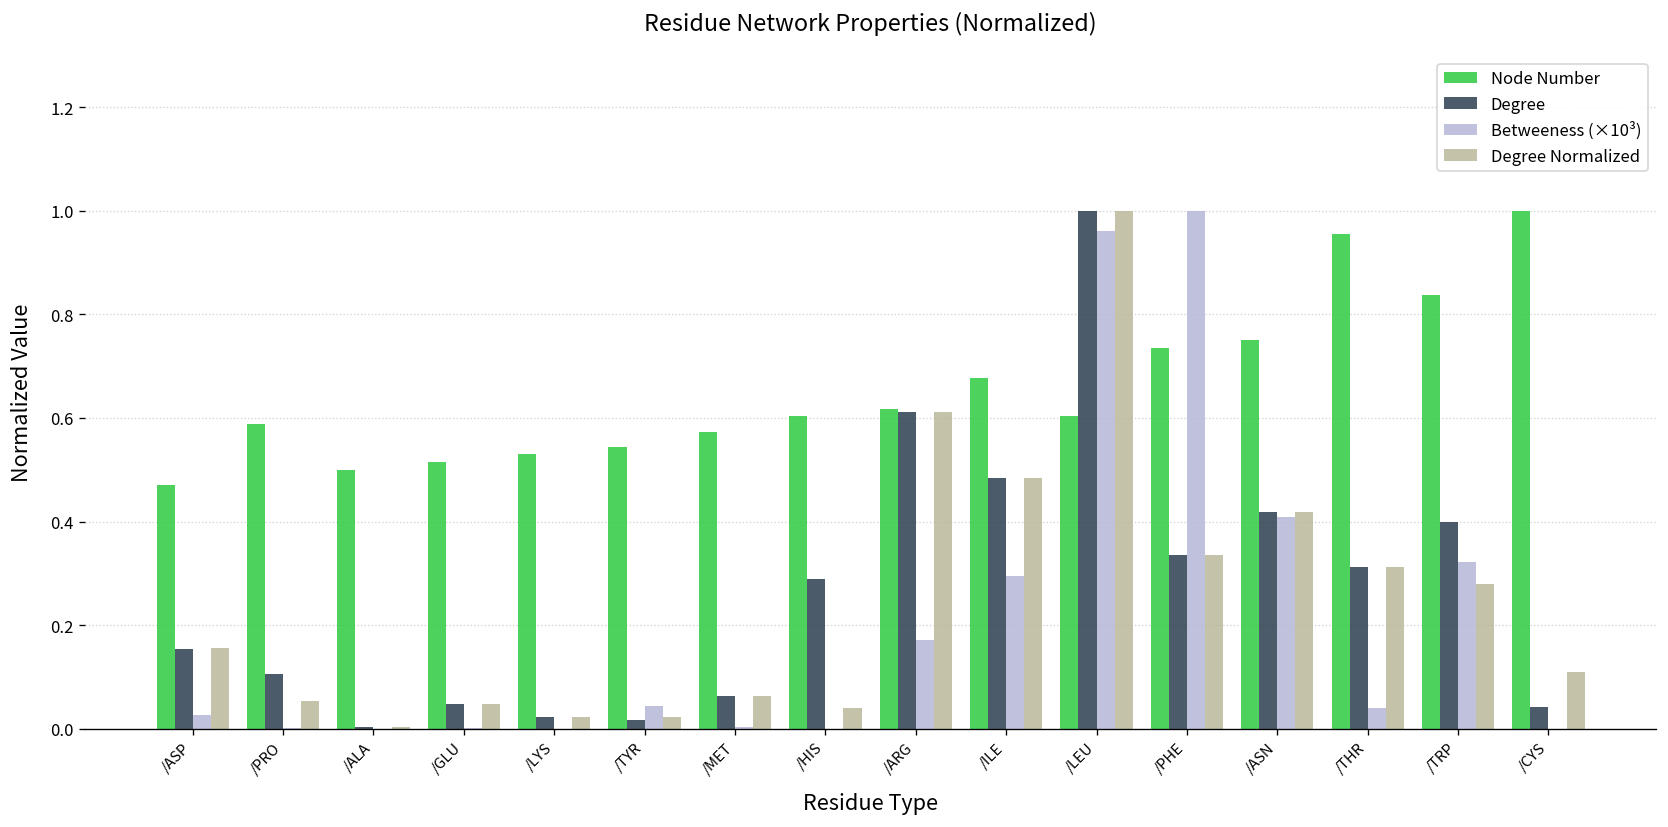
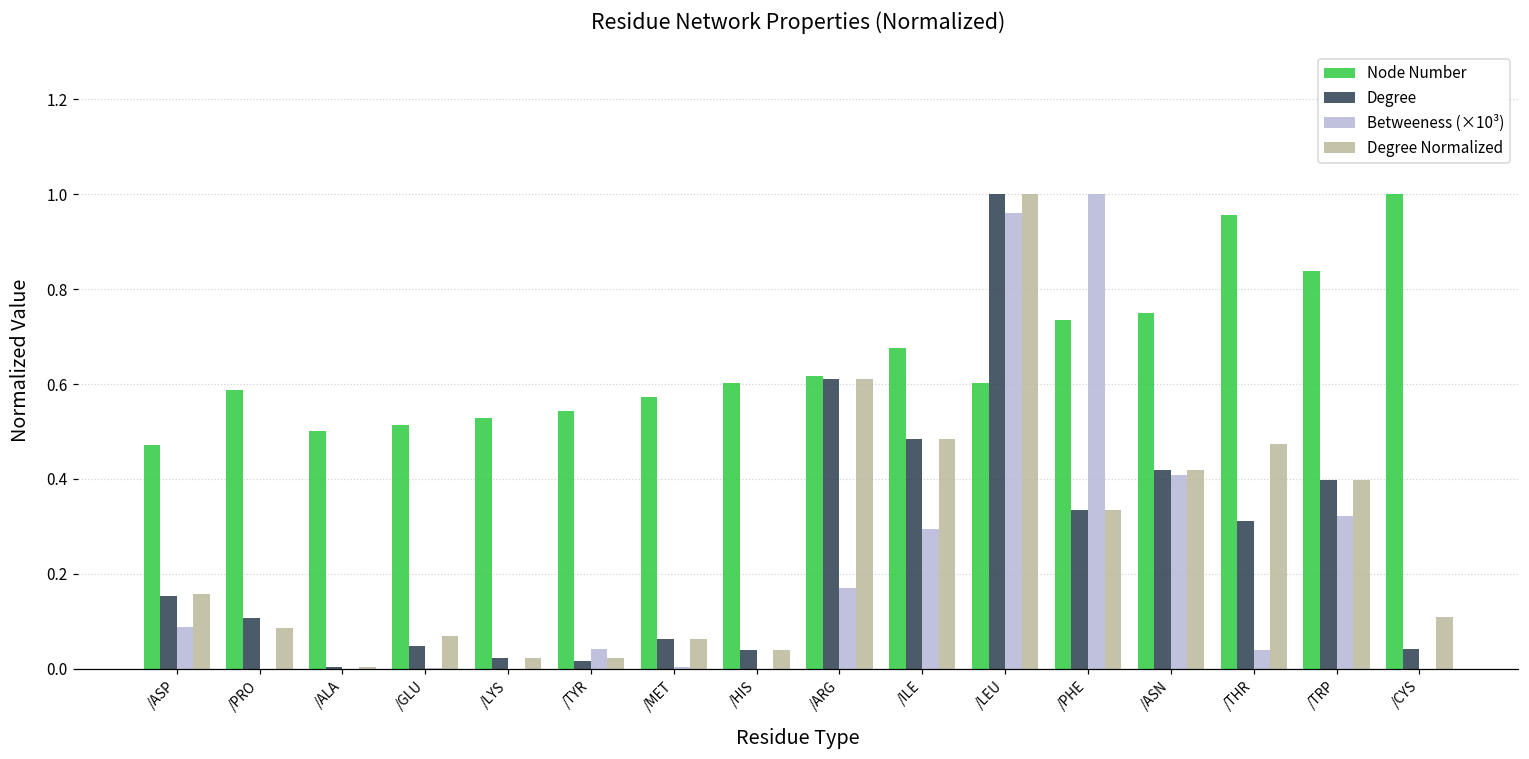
Betweeness (×10³), /ASP: 0.03 -> 0.09
Degree Normalized, /PRO: 0.05 -> 0.09
Degree Normalized, /GLU: 0.05 -> 0.07
Degree, /HIS: 0.29 -> 0.04
Degree Normalized, /THR: 0.31 -> 0.47
Degree Normalized, /TRP: 0.28 -> 0.40
